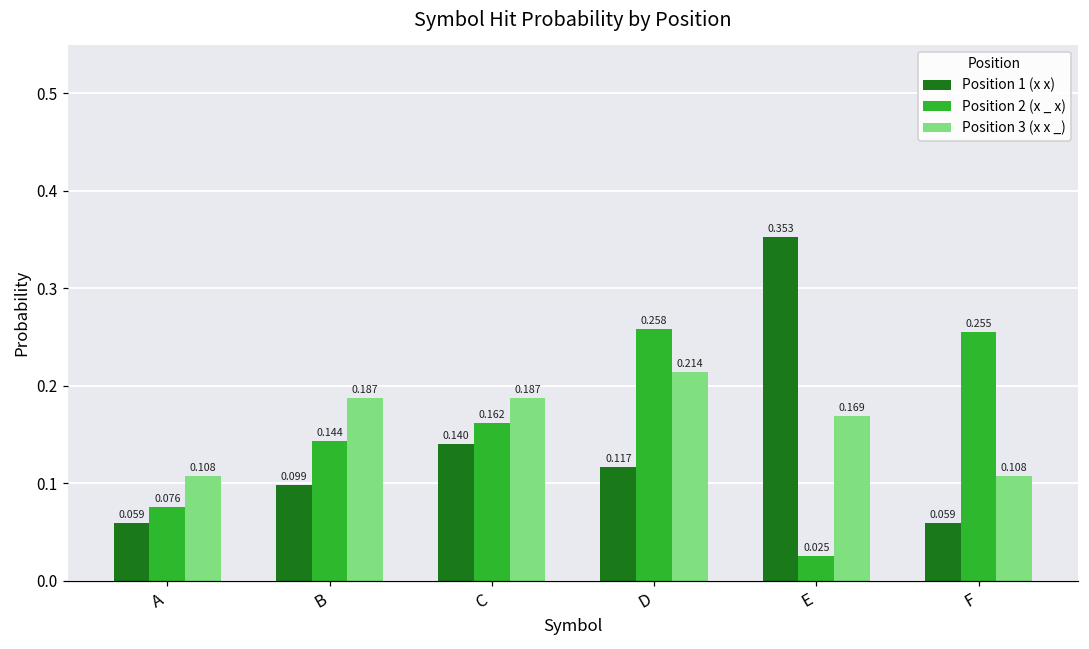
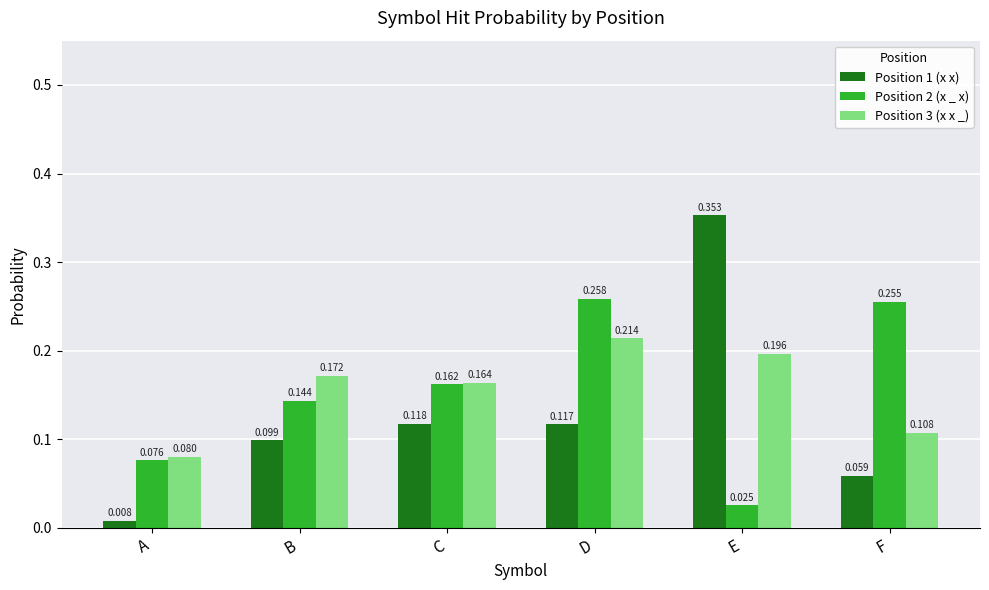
Position 1 (x x), A: 0.059 -> 0.008
Position 3 (x x _), A: 0.108 -> 0.080
Position 3 (x x _), B: 0.187 -> 0.172
Position 1 (x x), C: 0.140 -> 0.118
Position 3 (x x _), C: 0.187 -> 0.164
Position 3 (x x _), E: 0.169 -> 0.196
